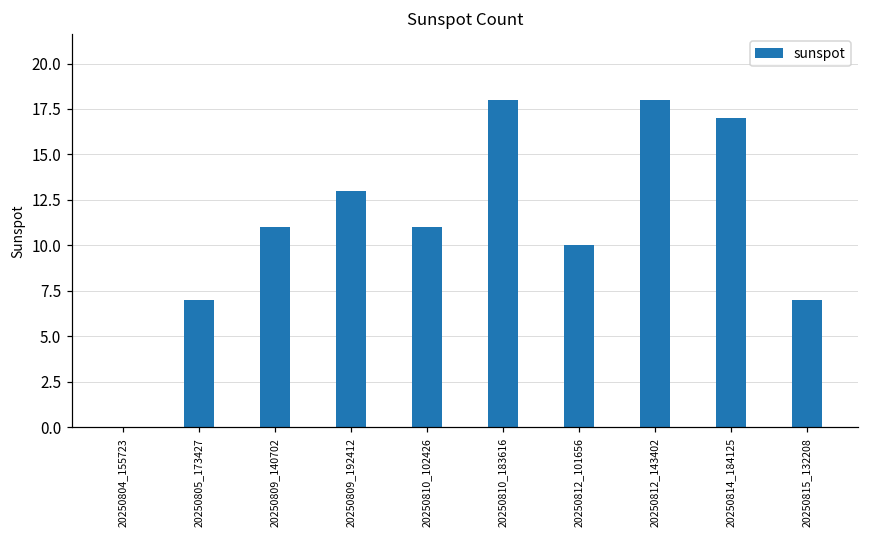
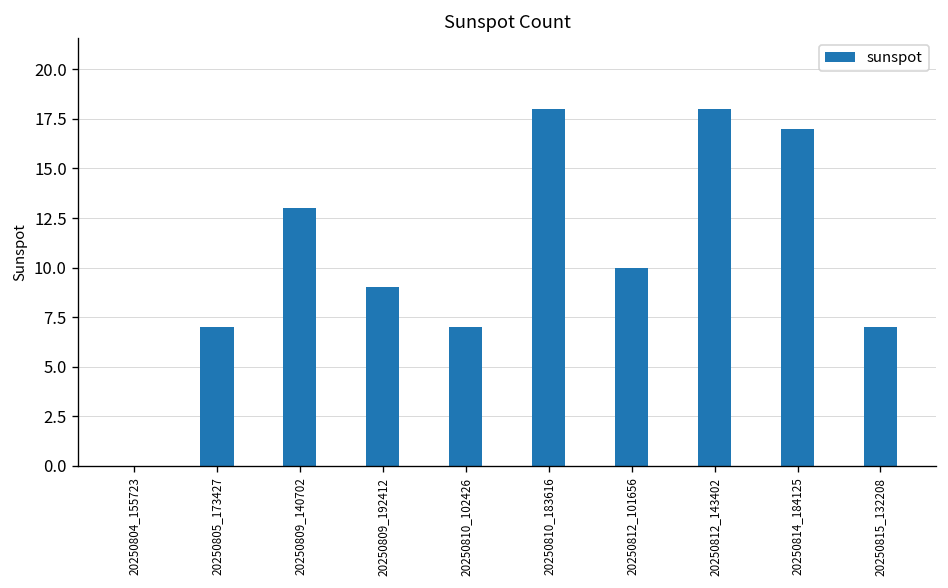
20250809_140702: 11 -> 13
20250809_192412: 13 -> 9
20250810_102426: 11 -> 7
